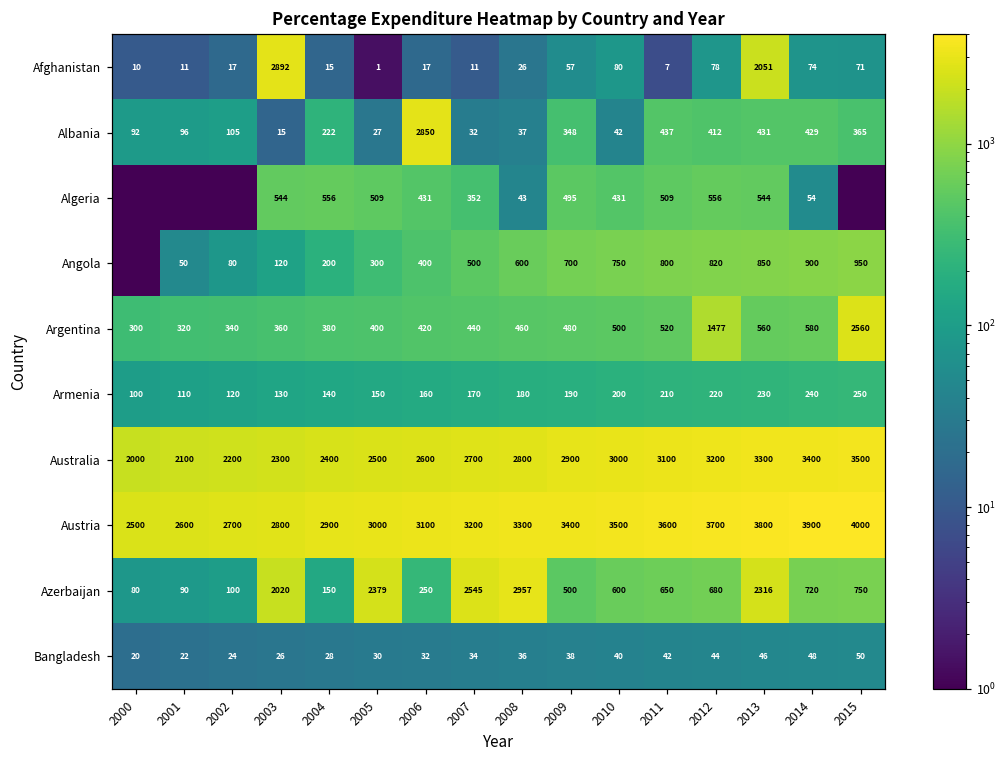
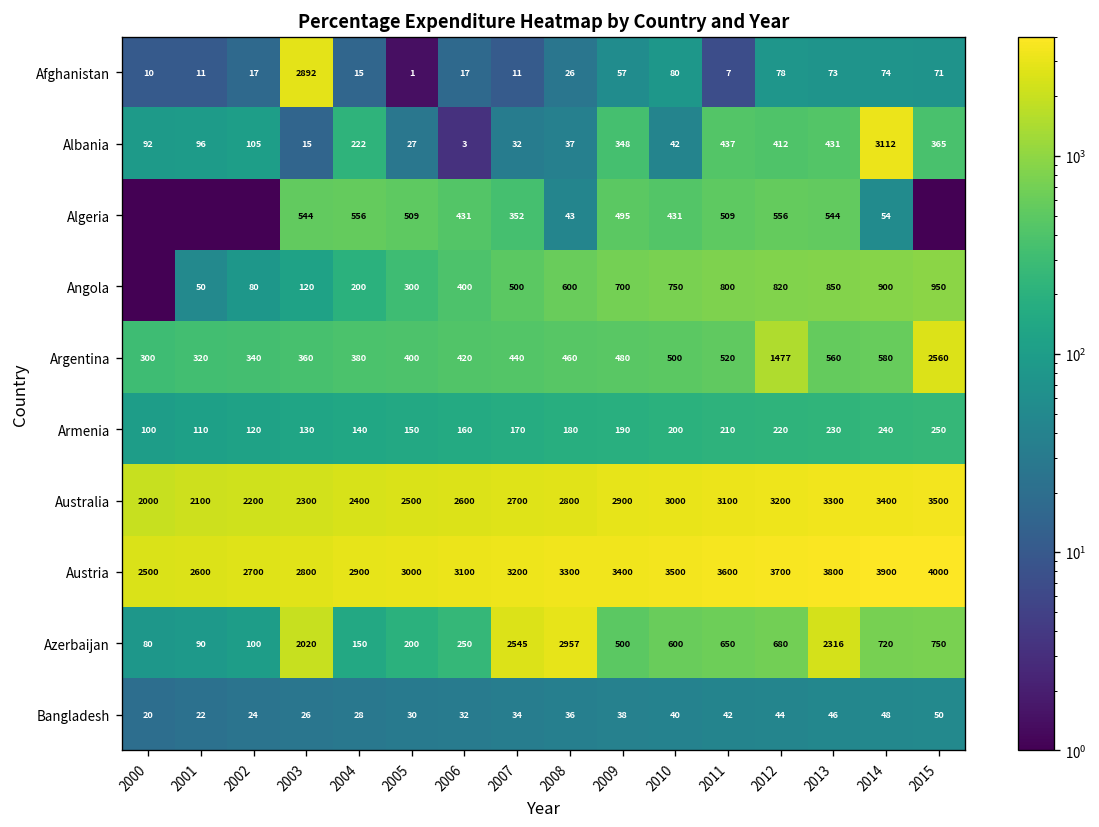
Afghanistan, 2013: 2051 -> 73
Albania, 2006: 2850 -> 3
Albania, 2014: 429 -> 3112
Azerbaijan, 2005: 2379 -> 200
